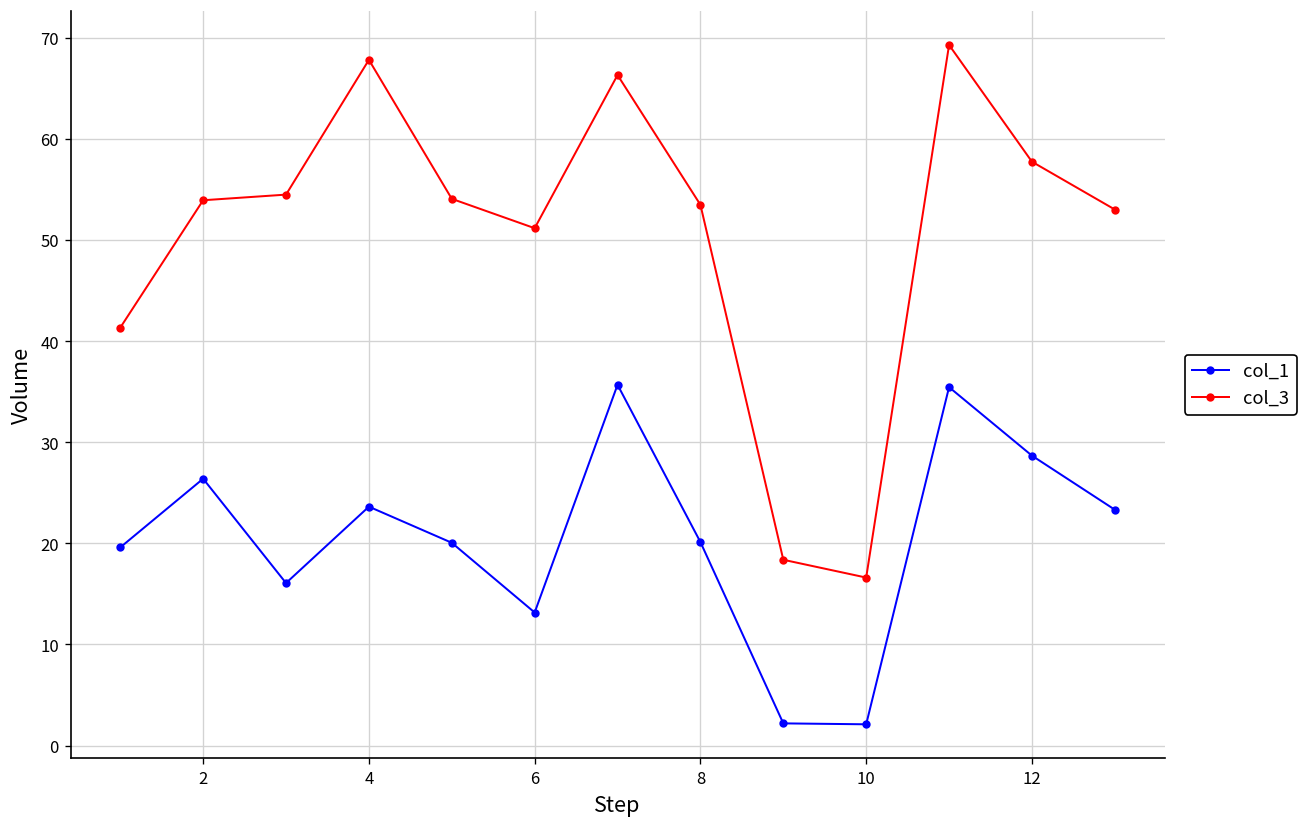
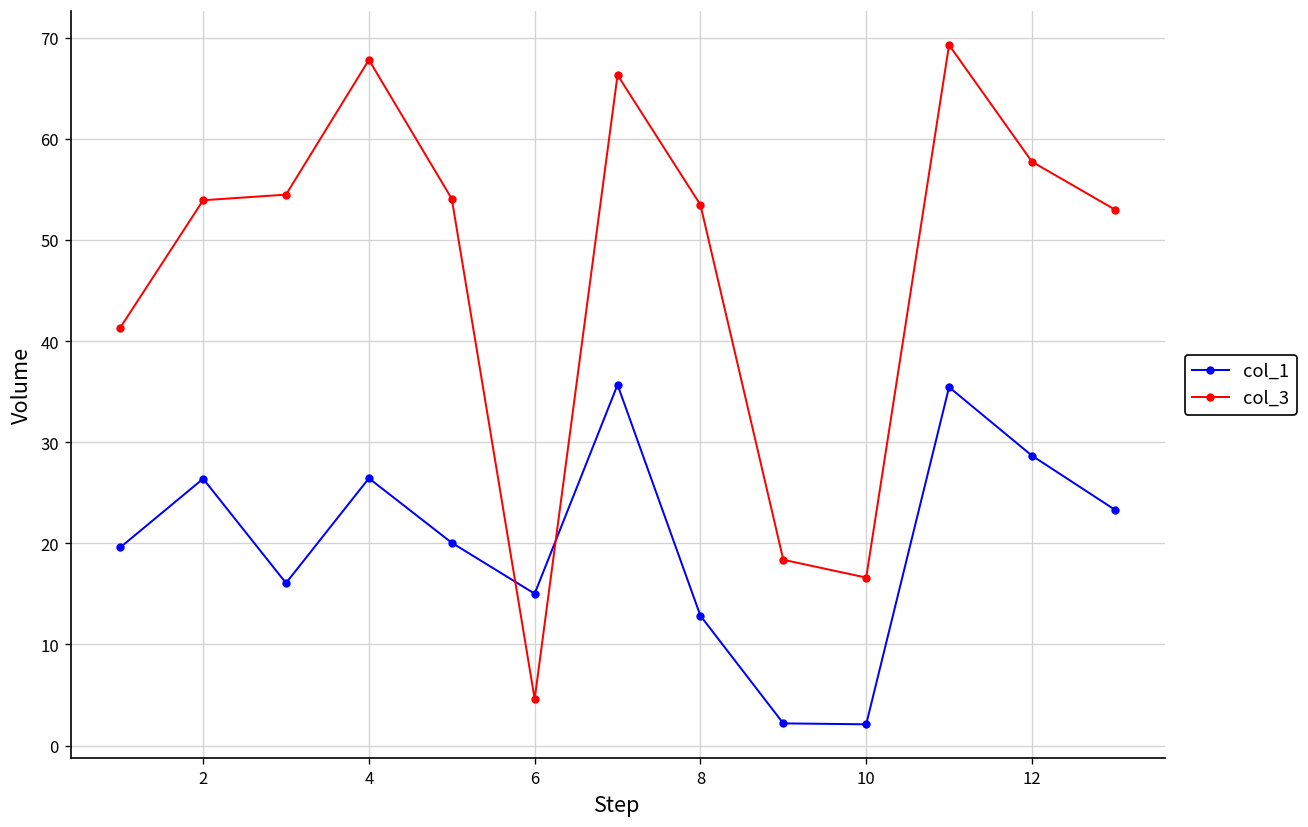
col_1, 4: 24 -> 26
col_1, 6: 13 -> 15
col_3, 6: 51 -> 5
col_1, 8: 20 -> 13
